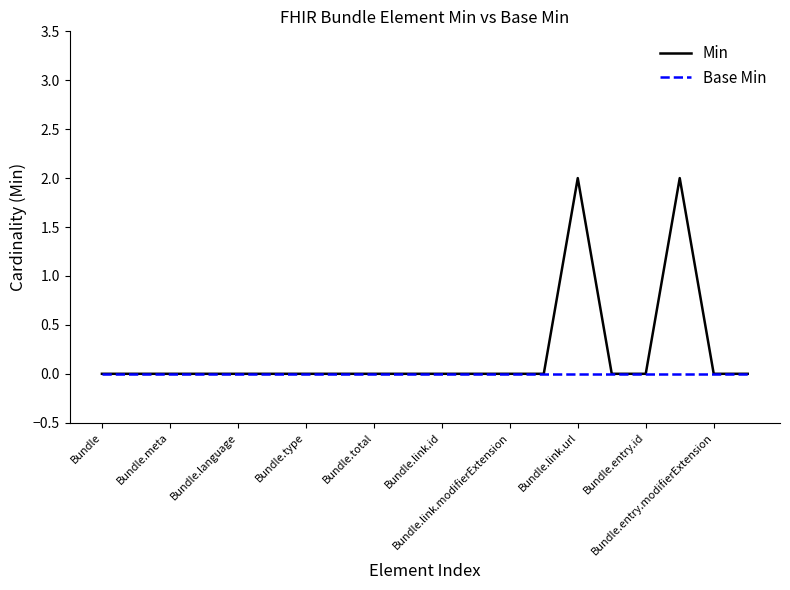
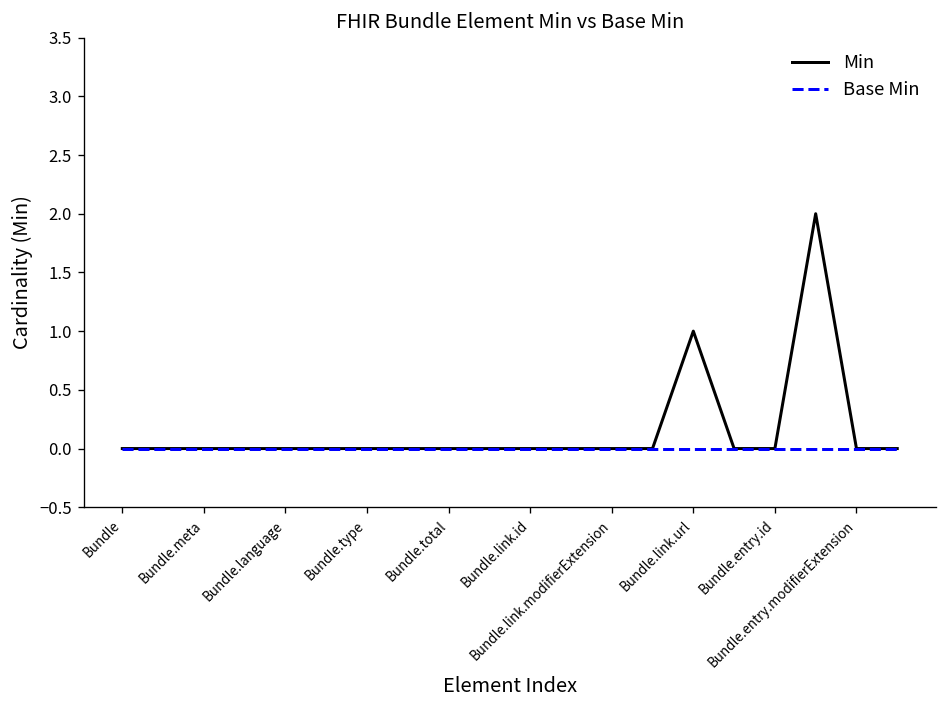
Min, Bundle.link.url: 2 -> 1
